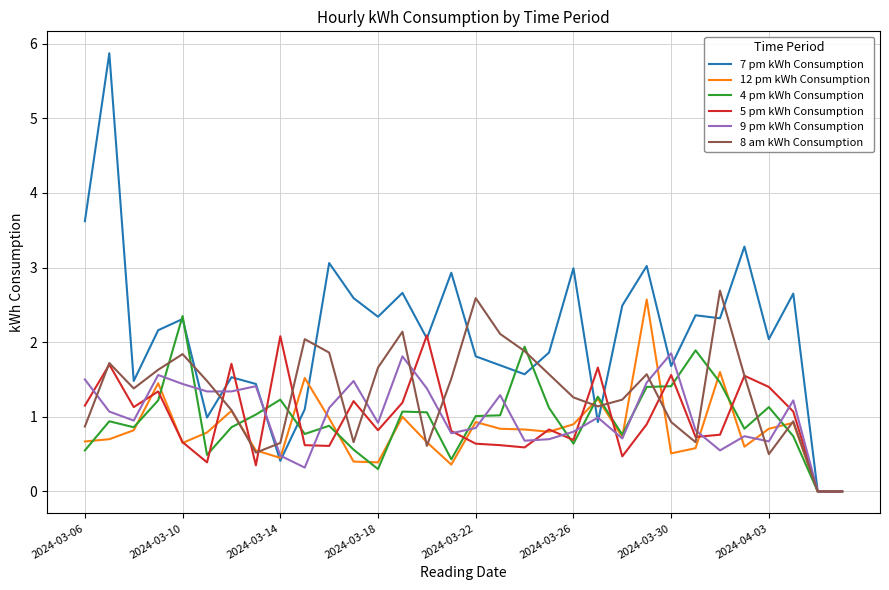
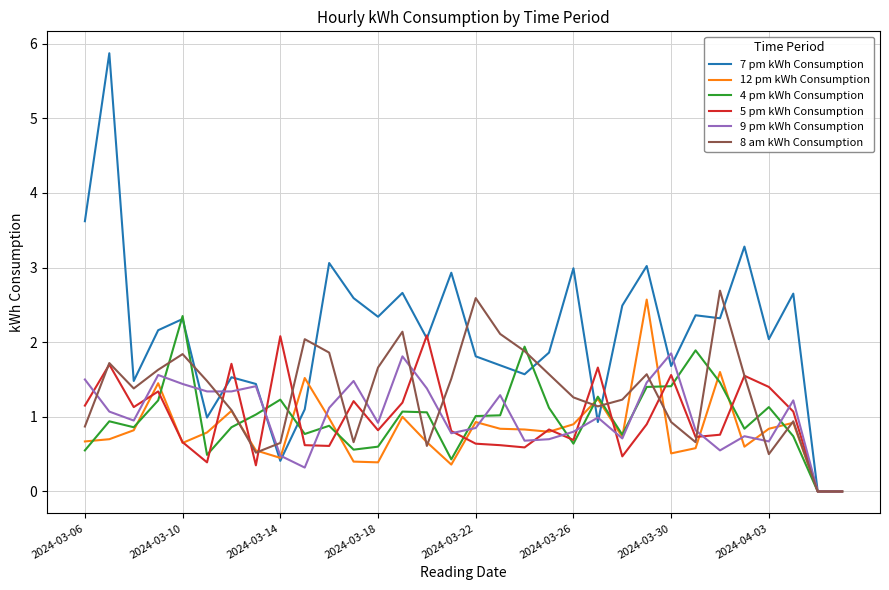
4 pm kWh Consumption, 2024-03-18: 0.3 -> 0.6
